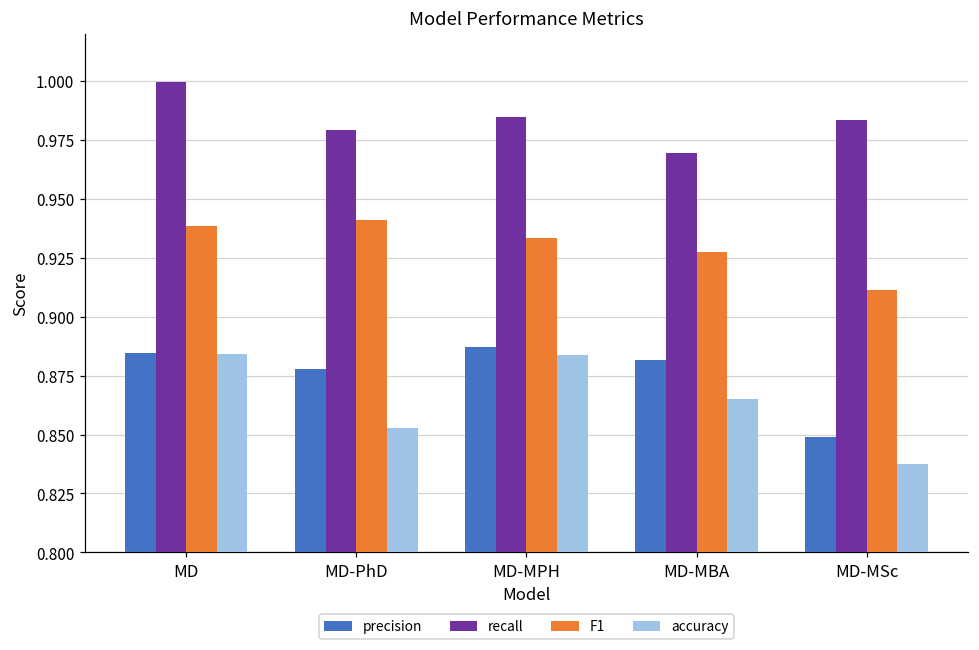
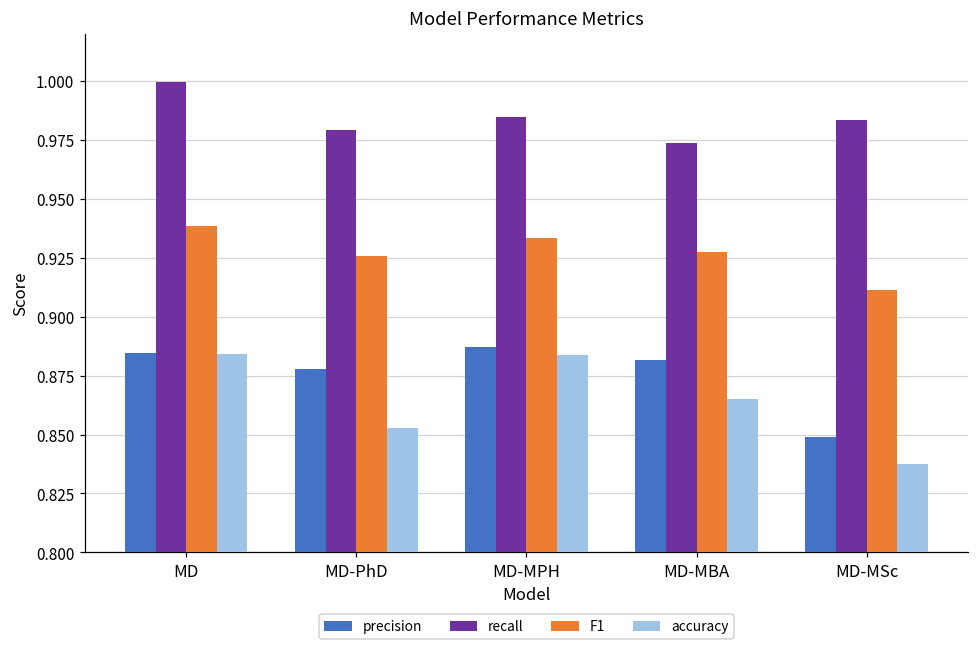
F1, MD-PhD: 0.941 -> 0.926
recall, MD-MBA: 0.970 -> 0.974
